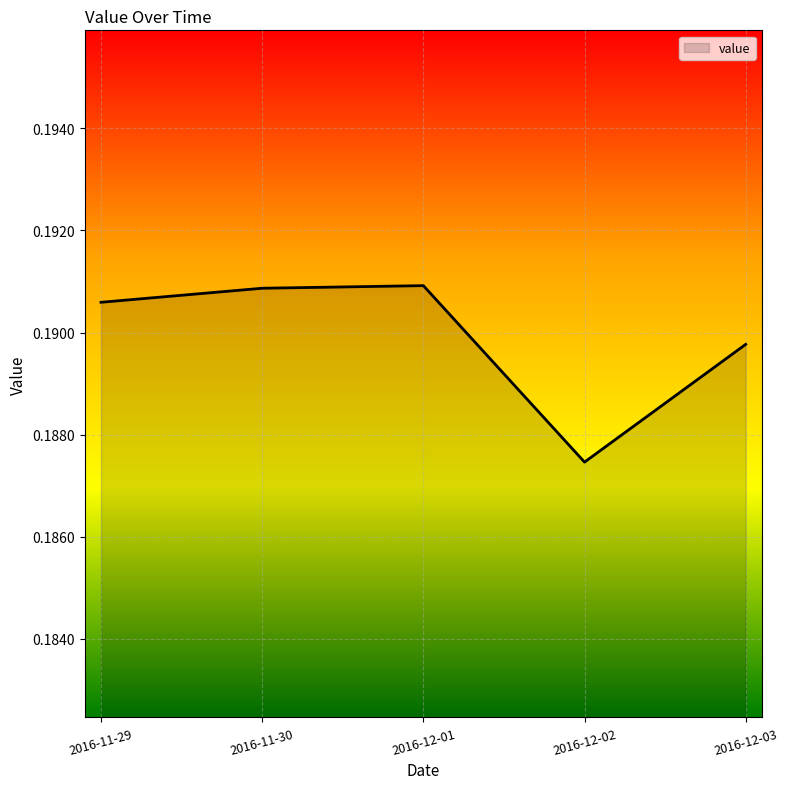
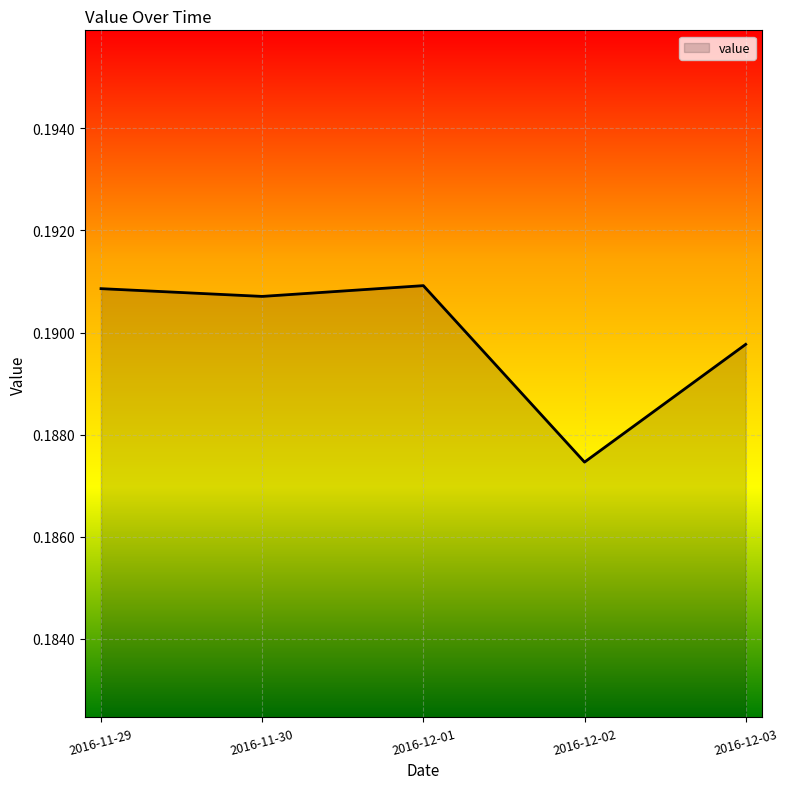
2016-11-29: 0.1906 -> 0.1909
2016-11-30: 0.1909 -> 0.1907
